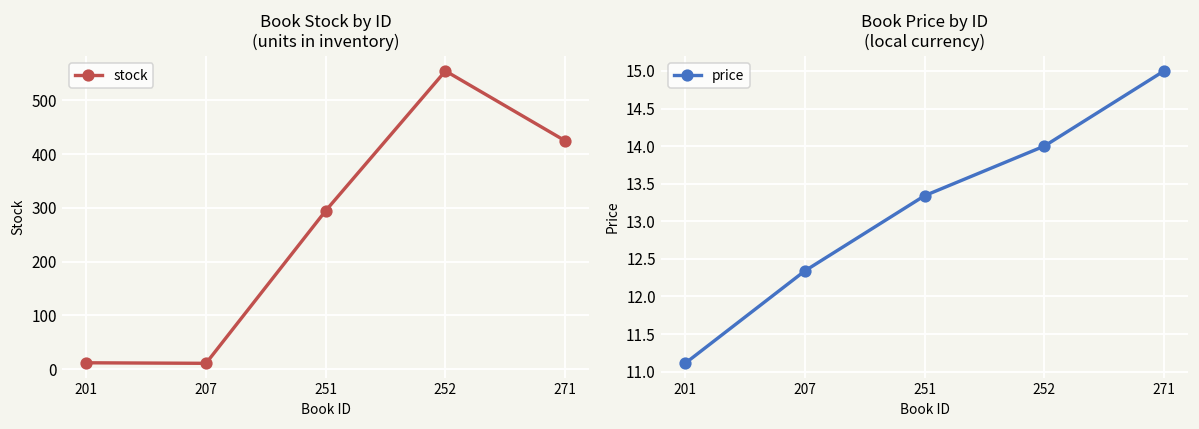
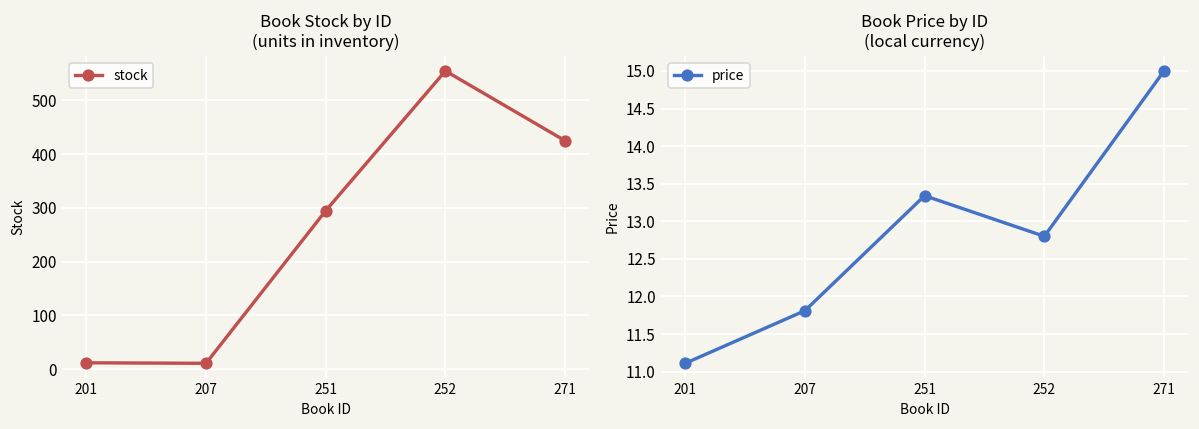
Book Price by ID (local currency), 207: 12.3 -> 11.8
Book Price by ID (local currency), 252: 14.0 -> 12.8
